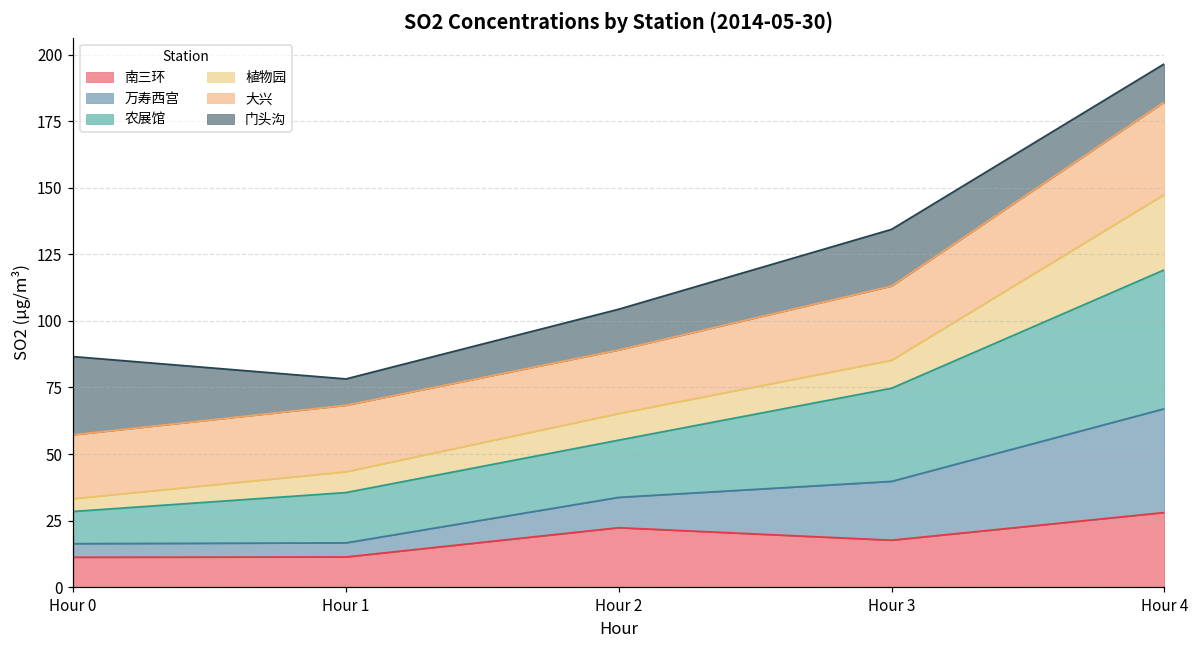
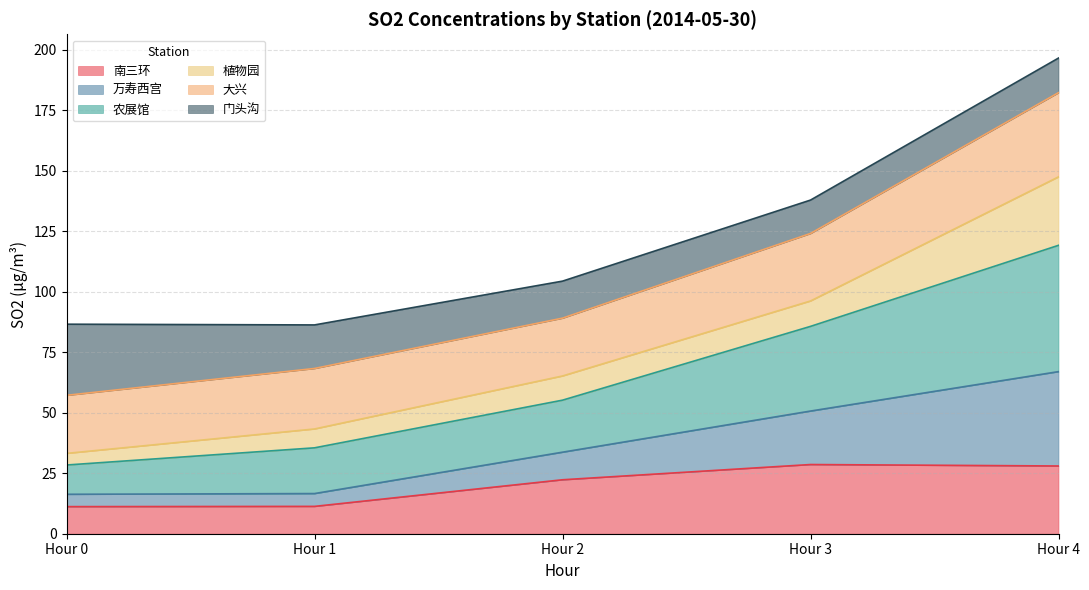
门头沟, Hour 1: 10 -> 18
南三环, Hour 3: 18 -> 29
门头沟, Hour 3: 21 -> 14
